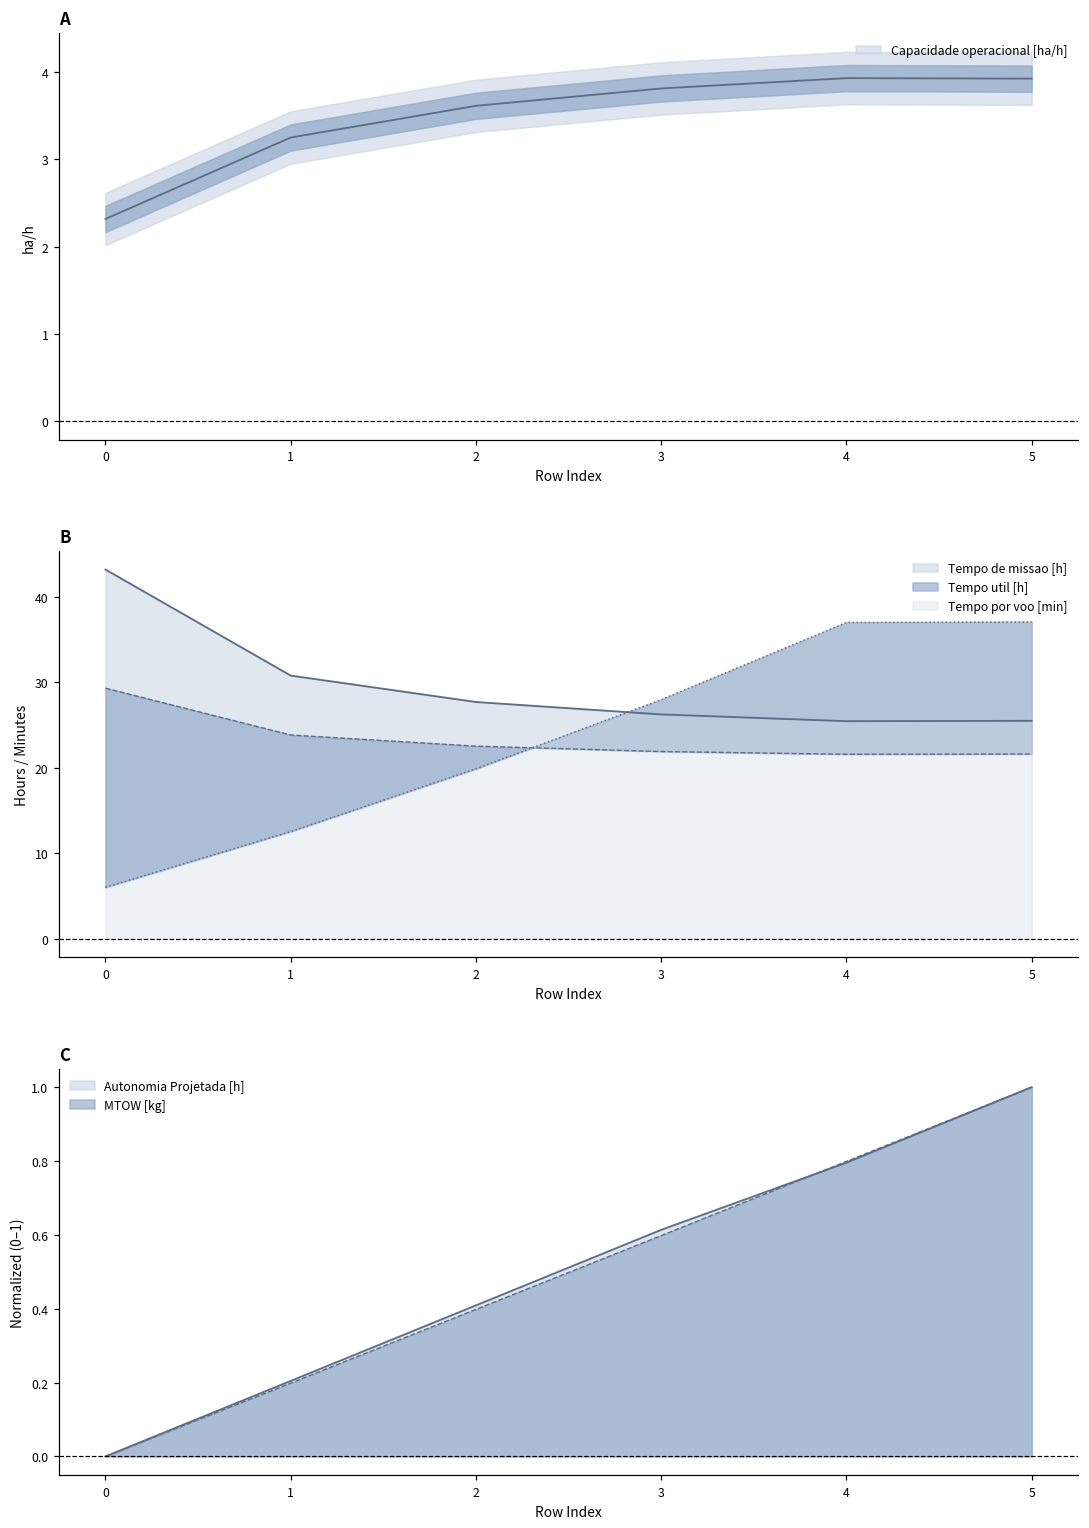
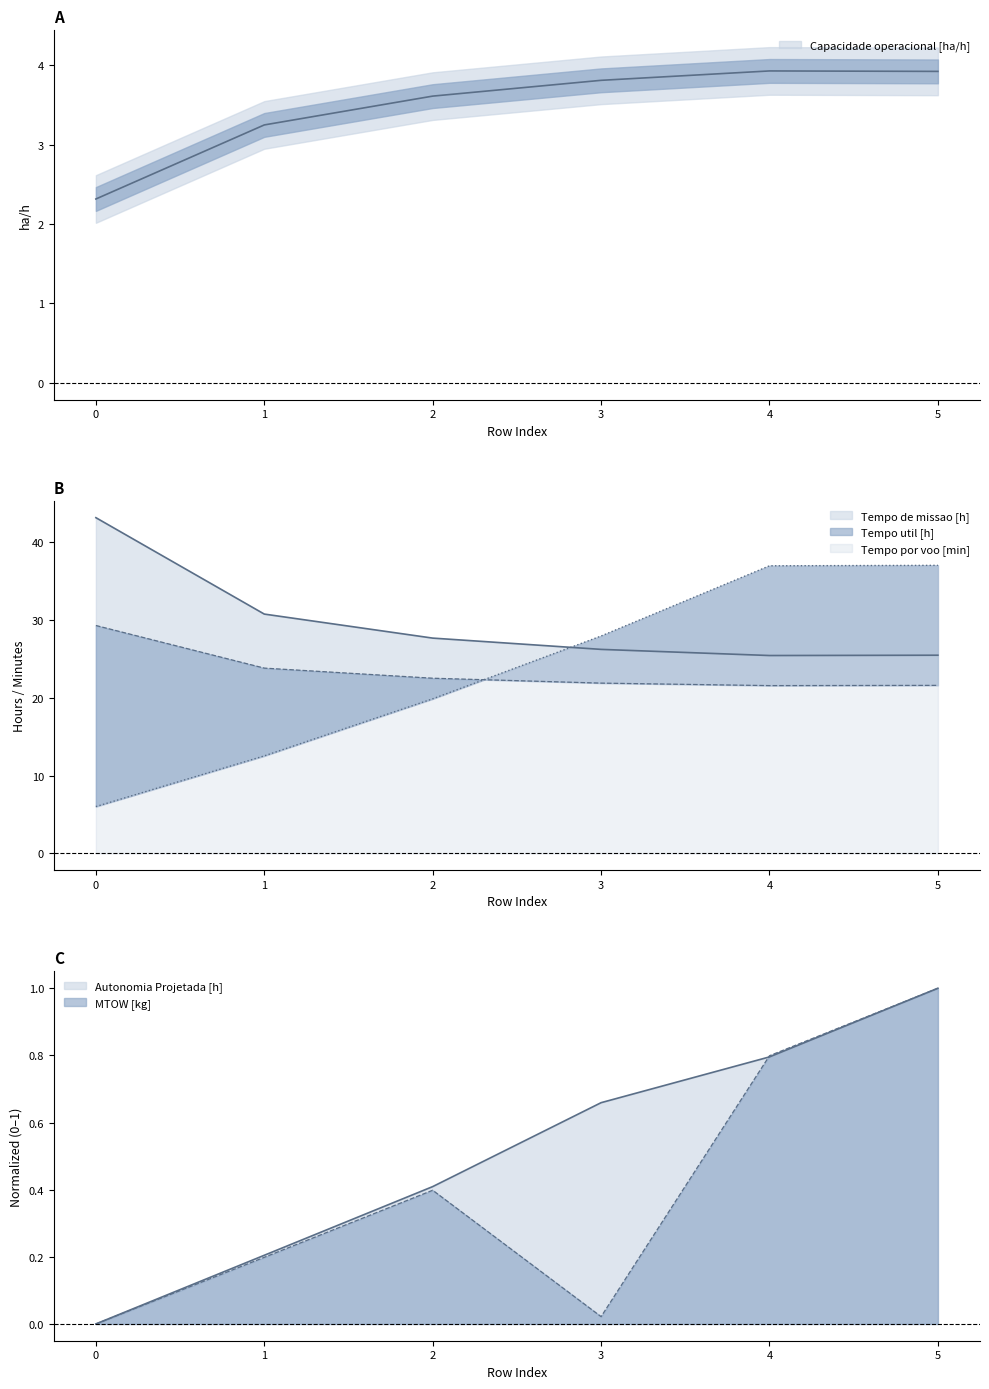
C, Autonomia Projetada [h], 3: 0.61 -> 0.66
C, MTOW [kg], 3: 0.60 -> 0.02
